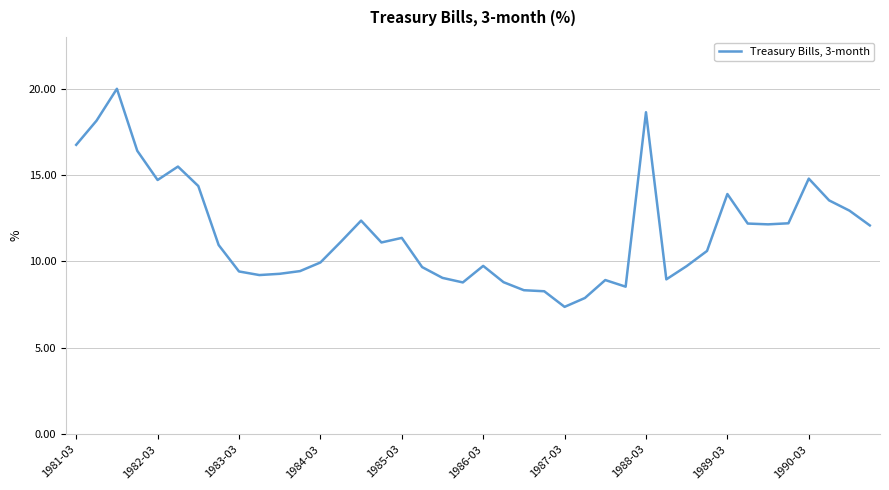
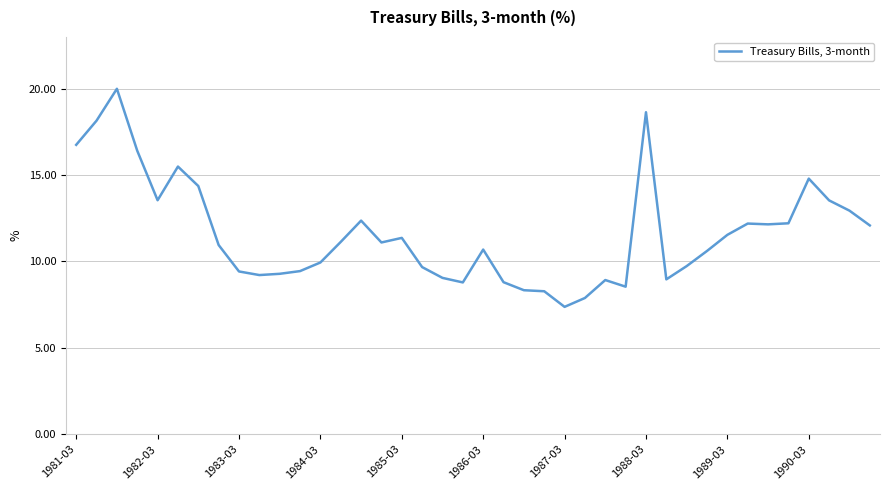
1982-03: 14.7 -> 13.5
1986-03: 9.7 -> 10.7
1989-03: 13.9 -> 11.5
